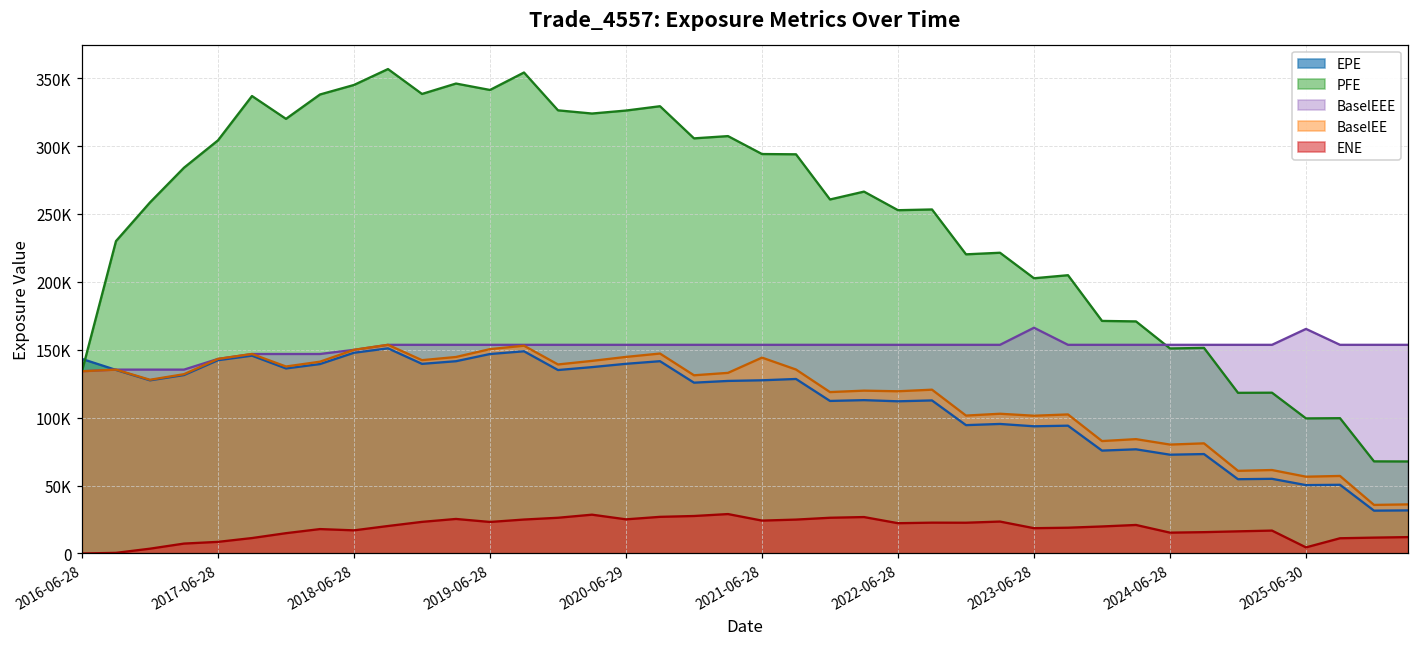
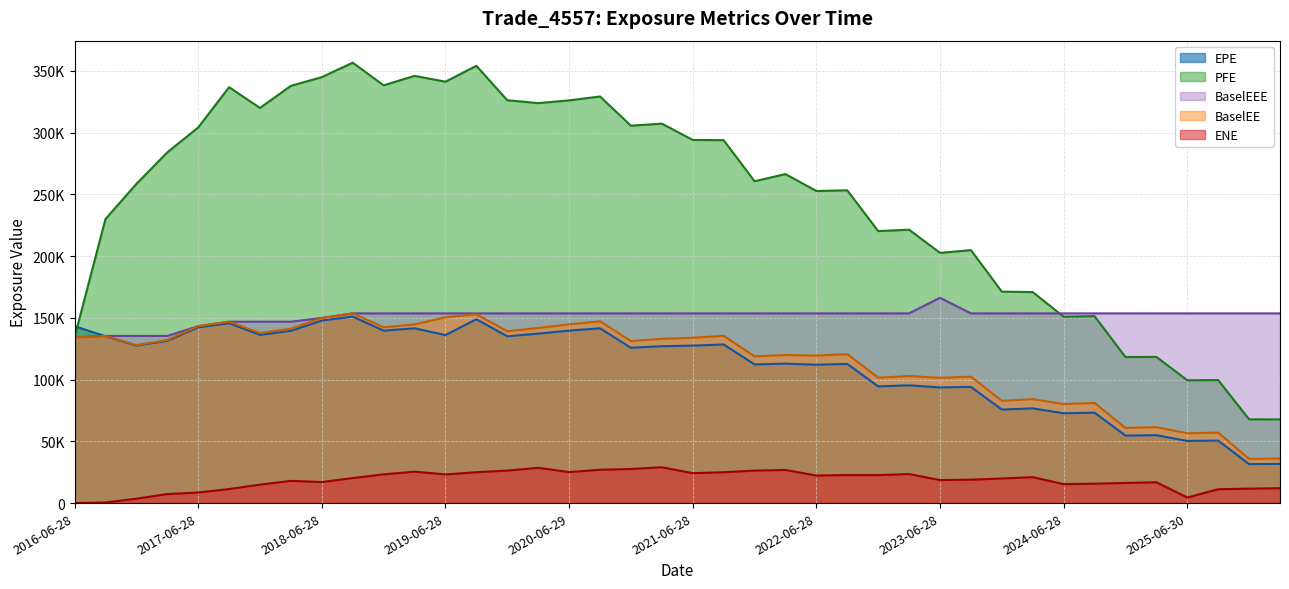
EPE, 2019-06-28: 147000 -> 136000
BaselEE, 2021-06-28: 144000 -> 134000
BaselEEE, 2025-06-30: 165000 -> 154000
